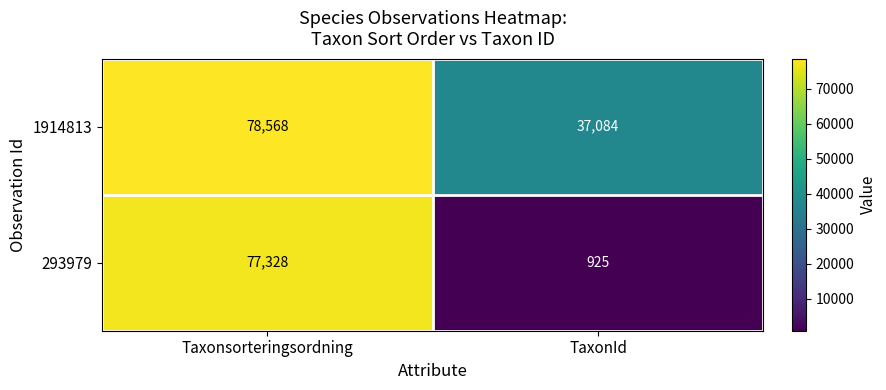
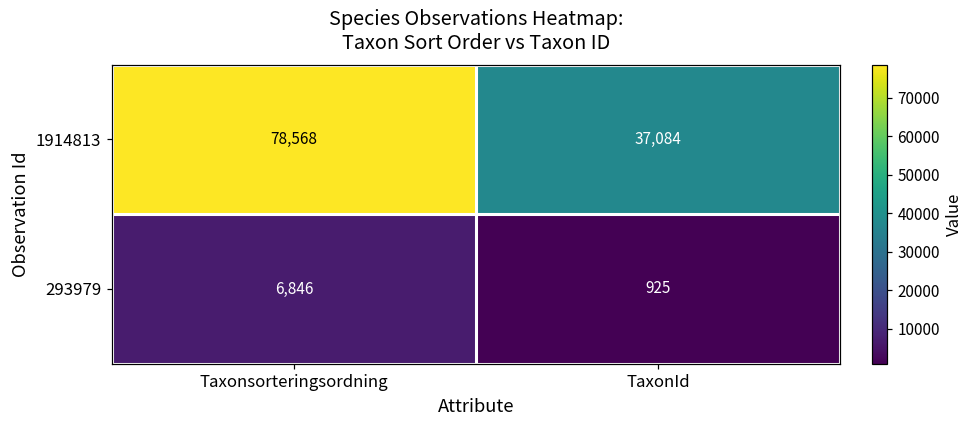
293979, Taxonsorteringsordning: 77,328 -> 6,846
